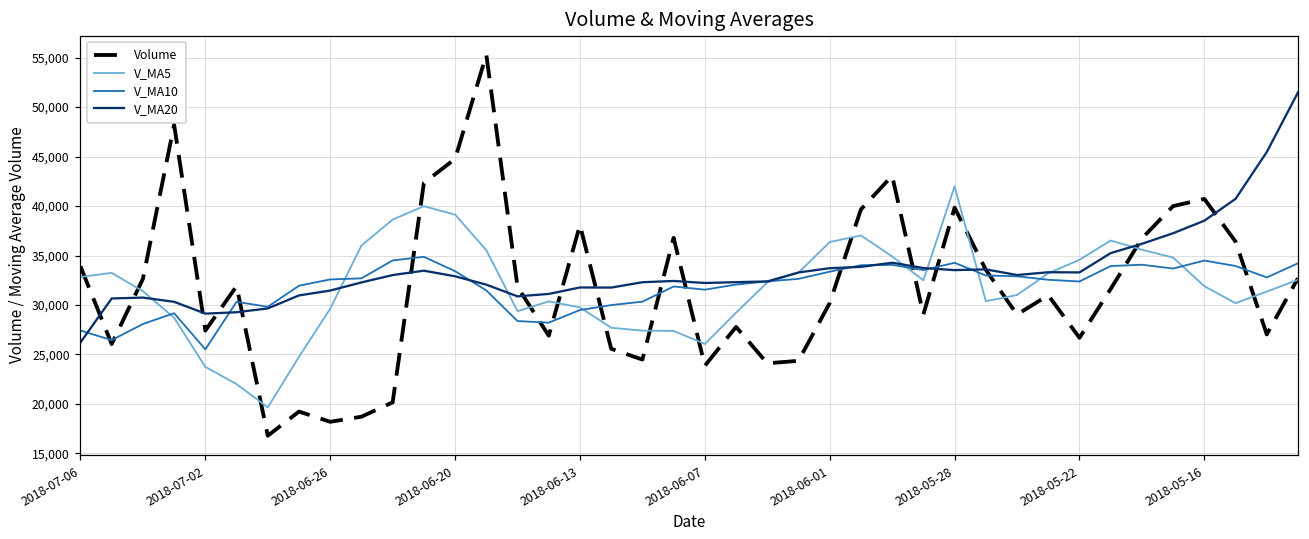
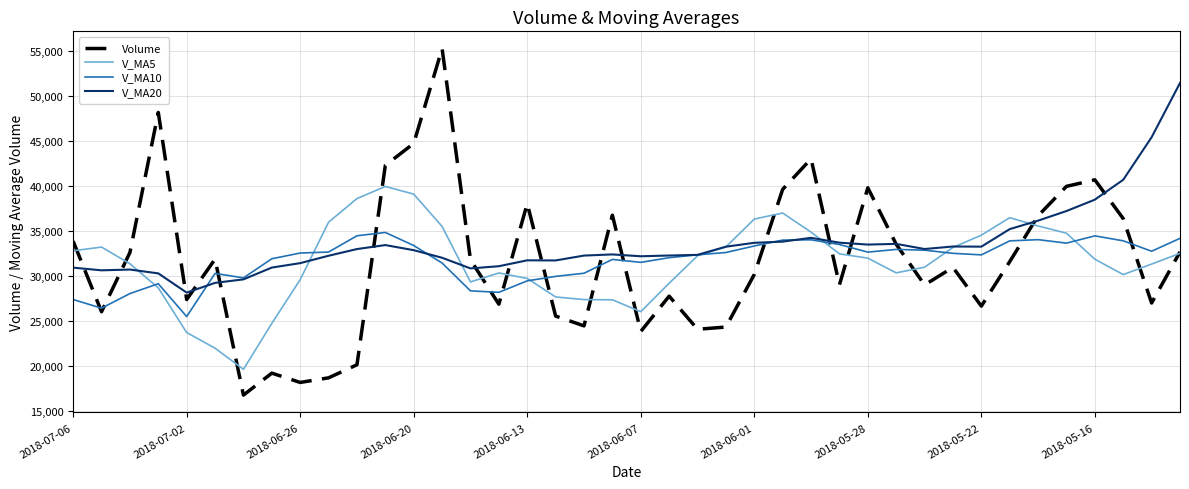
V_MA20, 2018-07-06: 26,000 -> 31,000
V_MA20, 2018-07-02: 29,000 -> 28,000
V_MA5, 2018-05-28: 42,000 -> 32,000
V_MA10, 2018-05-28: 34,000 -> 33,000
